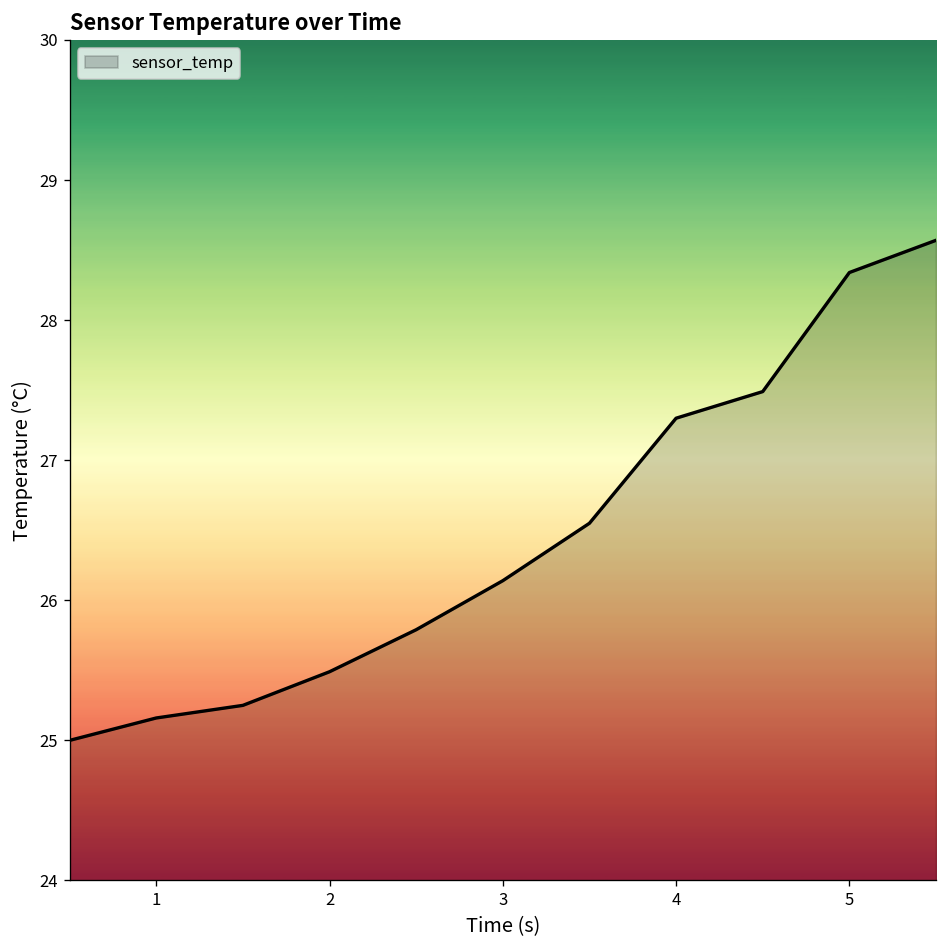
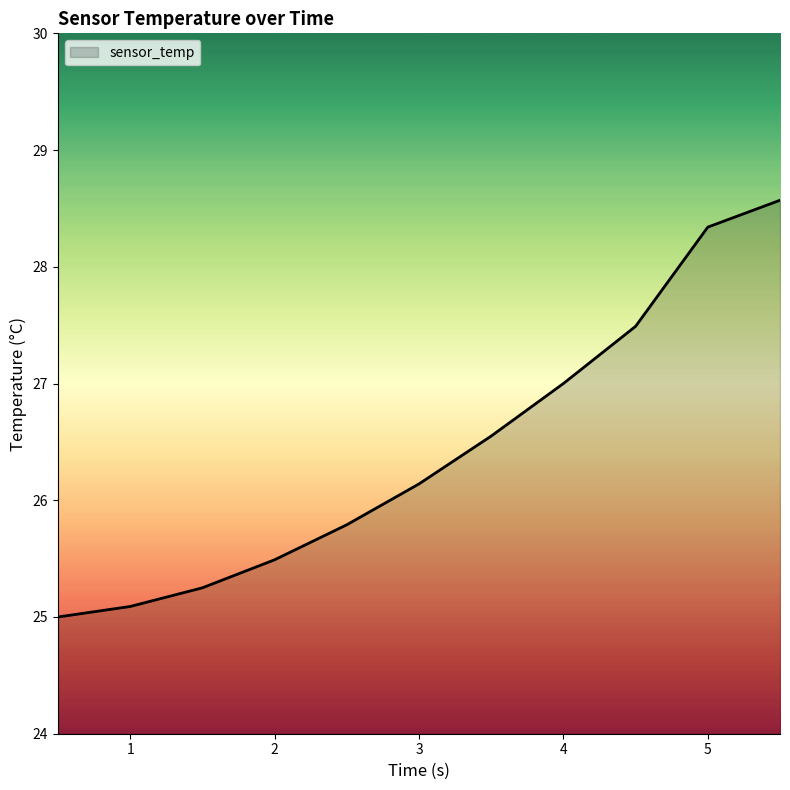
1: 25.16 -> 25.09
4: 27.3 -> 27.0
